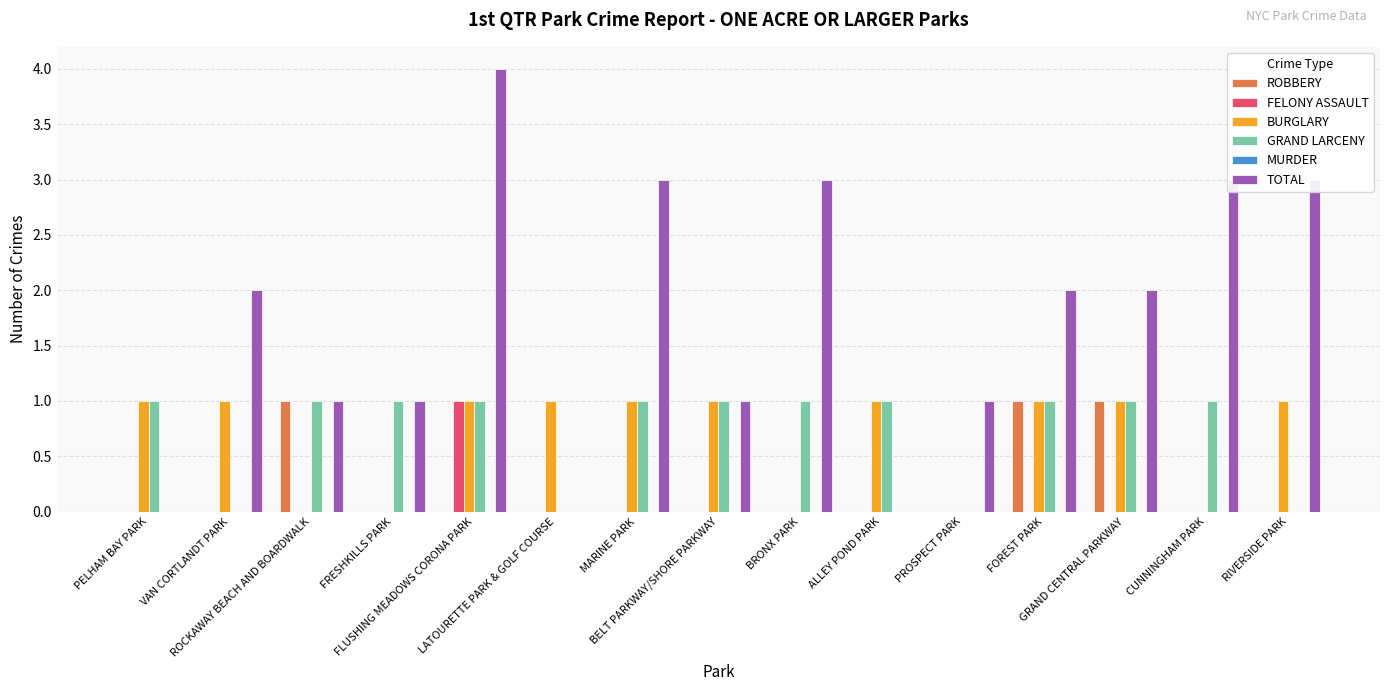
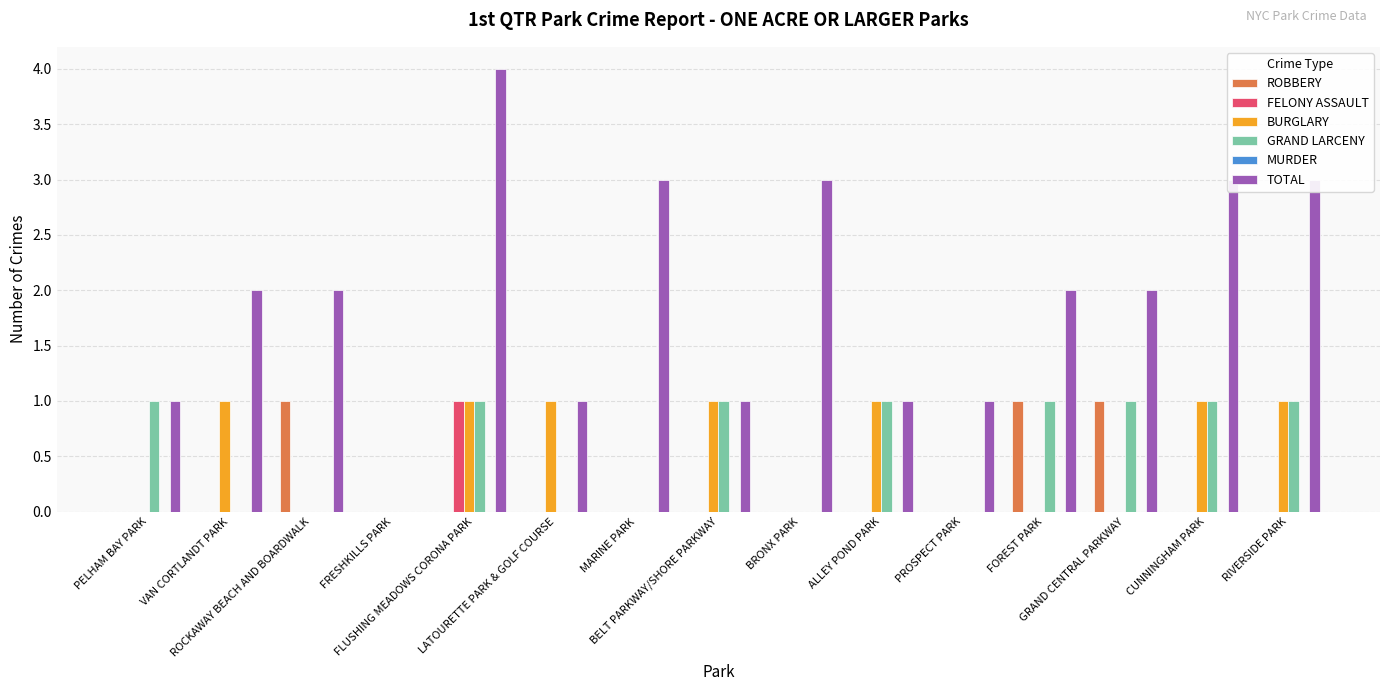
BURGLARY, PELHAM BAY PARK: 1 -> 0
TOTAL, PELHAM BAY PARK: 0 -> 1
GRAND LARCENY, ROCKAWAY BEACH AND BOARDWALK: 1 -> 0
TOTAL, ROCKAWAY BEACH AND BOARDWALK: 1 -> 2
GRAND LARCENY, FRESHKILLS PARK: 1 -> 0
TOTAL, FRESHKILLS PARK: 1 -> 0
TOTAL, LATOURETTE PARK & GOLF COURSE: 0 -> 1
BURGLARY, MARINE PARK: 1 -> 0
GRAND LARCENY, MARINE PARK: 1 -> 0
GRAND LARCENY, BRONX PARK: 1 -> 0
TOTAL, ALLEY POND PARK: 0 -> 1
BURGLARY, FOREST PARK: 1 -> 0
BURGLARY, GRAND CENTRAL PARKWAY: 1 -> 0
BURGLARY, CUNNINGHAM PARK: 0 -> 1
GRAND LARCENY, RIVERSIDE PARK: 0 -> 1
